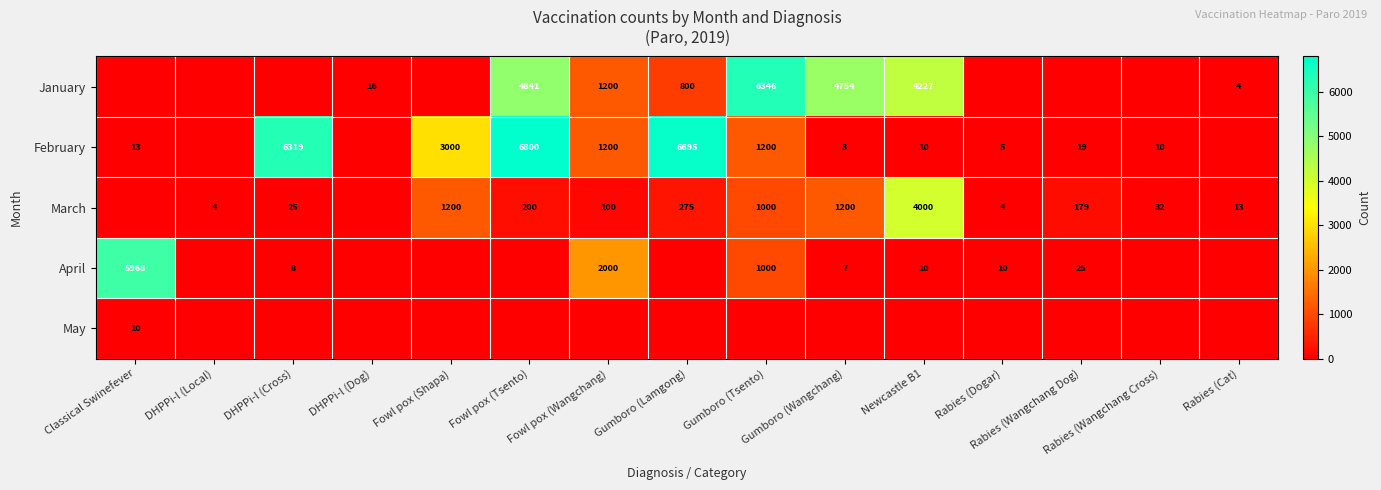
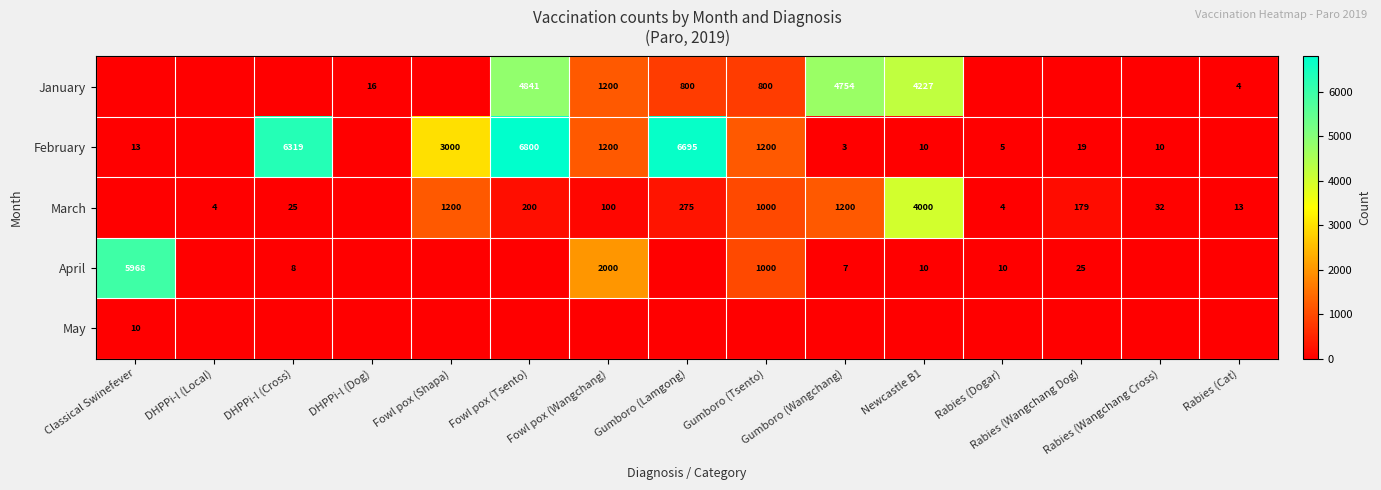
January, Gumboro (Tsento): 6346 -> 800
